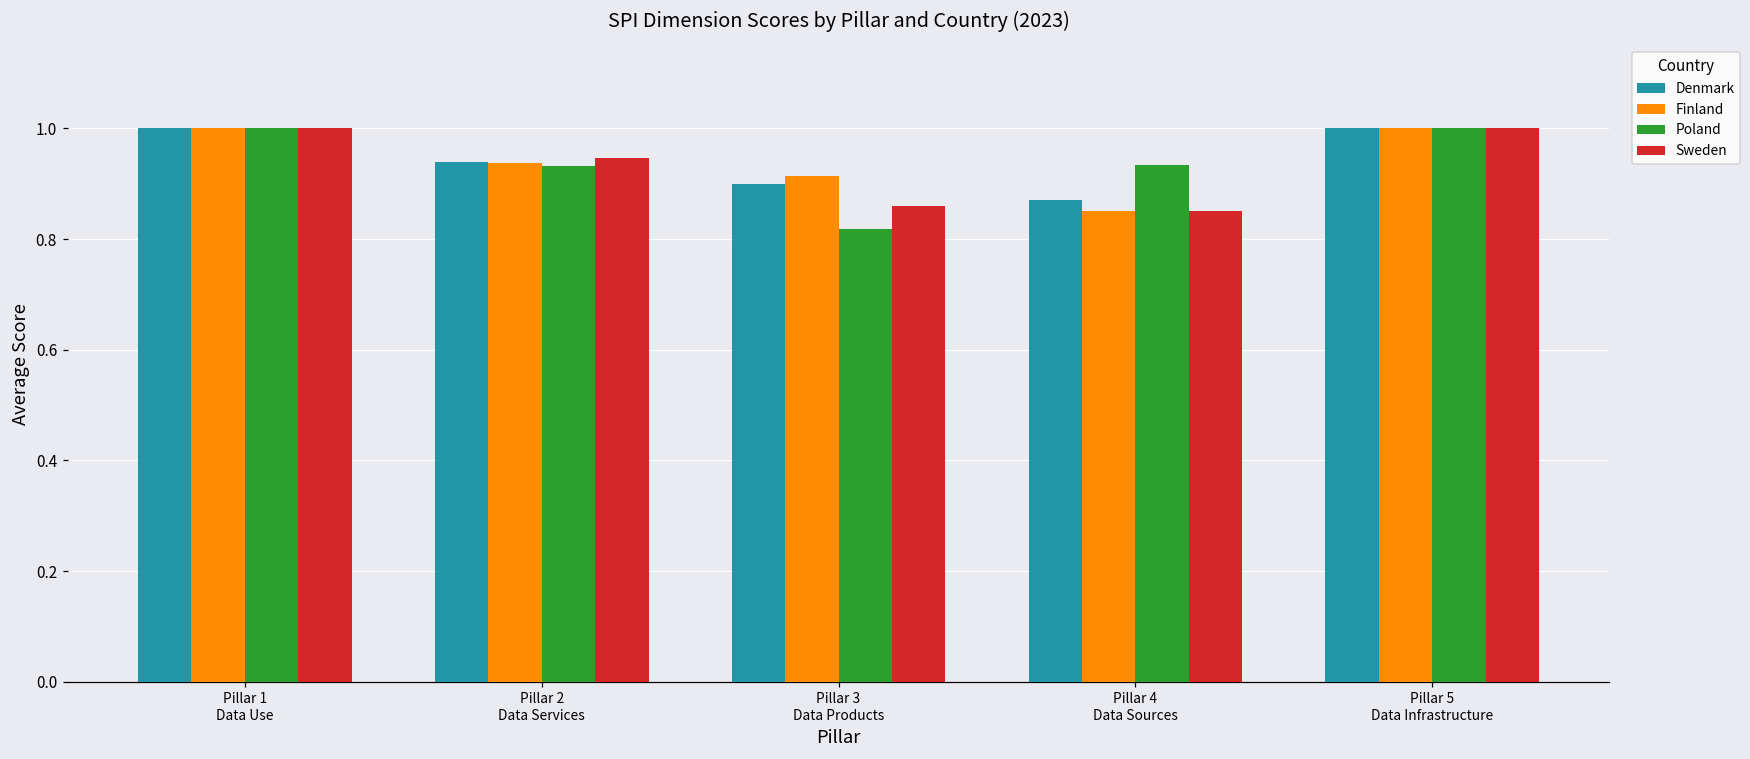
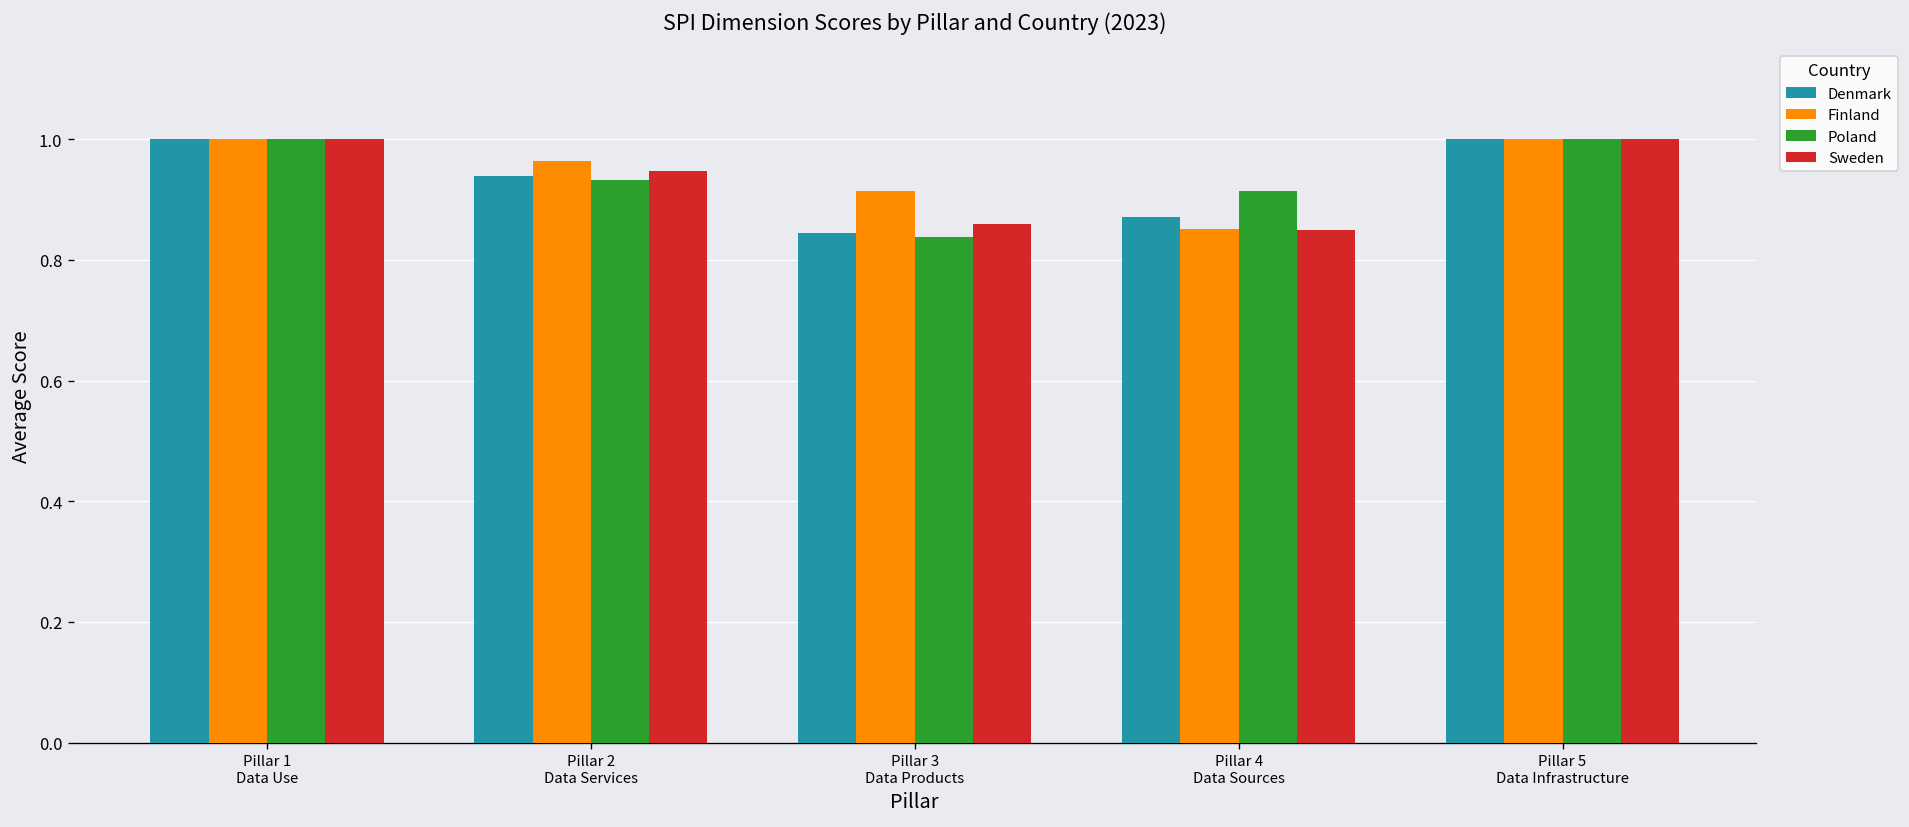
Finland, Pillar 2 Data Services: 0.94 -> 0.96
Denmark, Pillar 3 Data Products: 0.90 -> 0.85
Poland, Pillar 3 Data Products: 0.82 -> 0.84
Poland, Pillar 4 Data Sources: 0.93 -> 0.91
